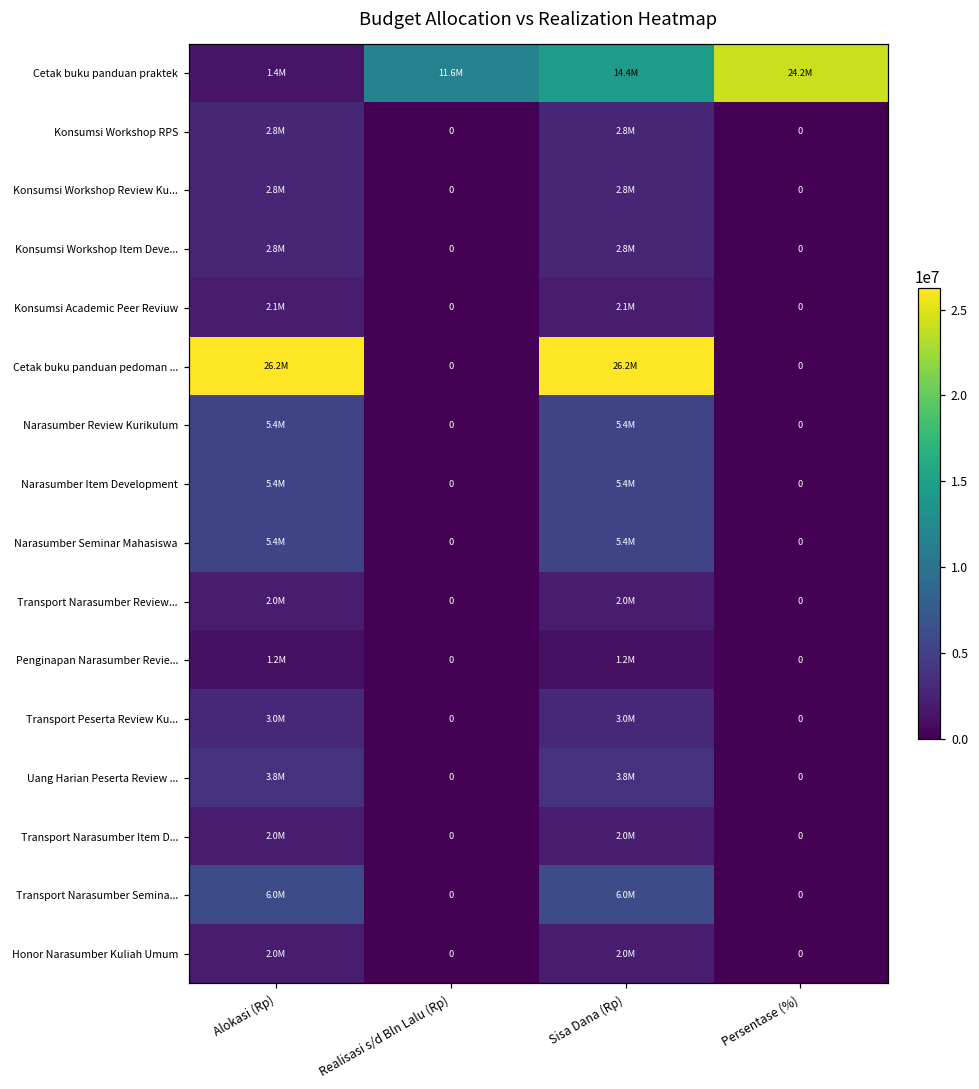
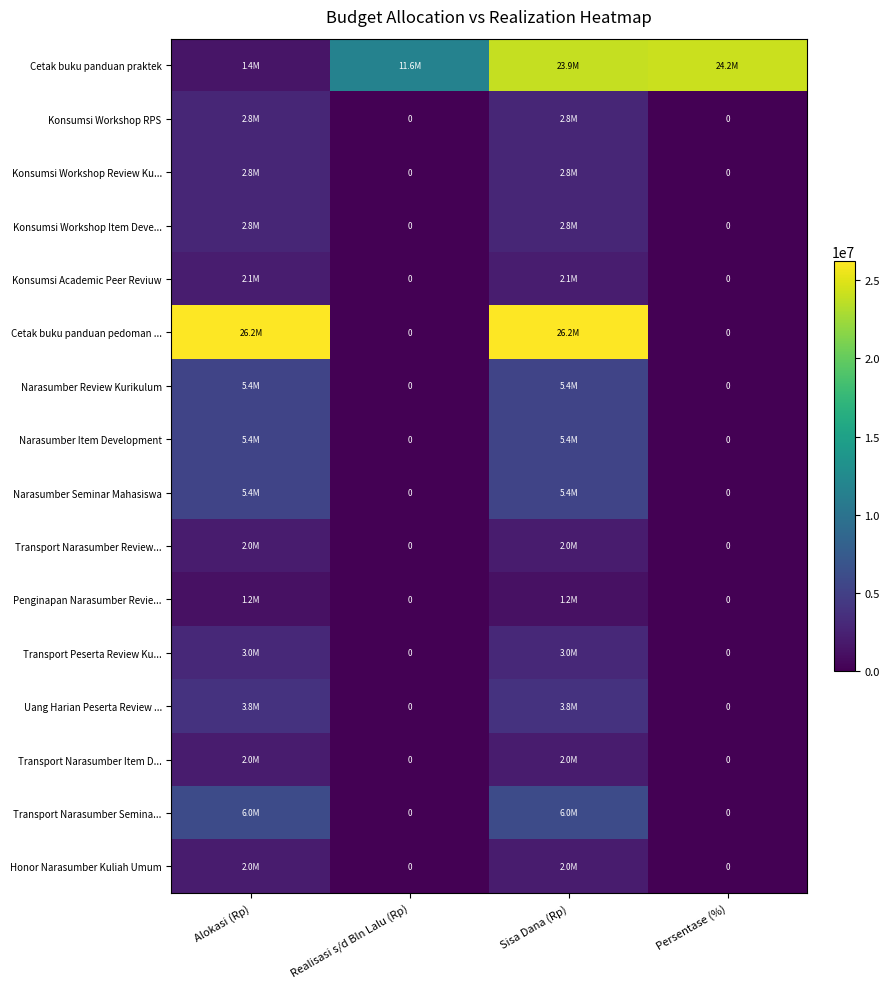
Cetak buku panduan praktek, Sisa Dana (Rp): 14.4M -> 23.9M
